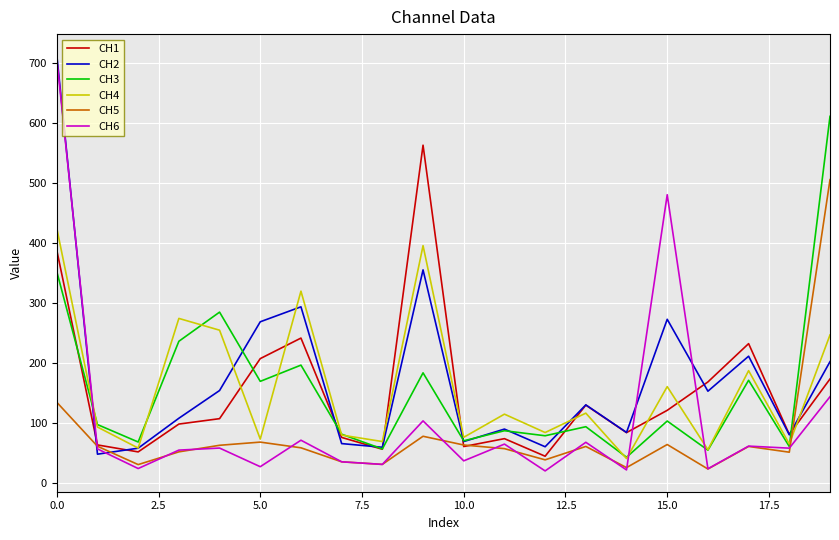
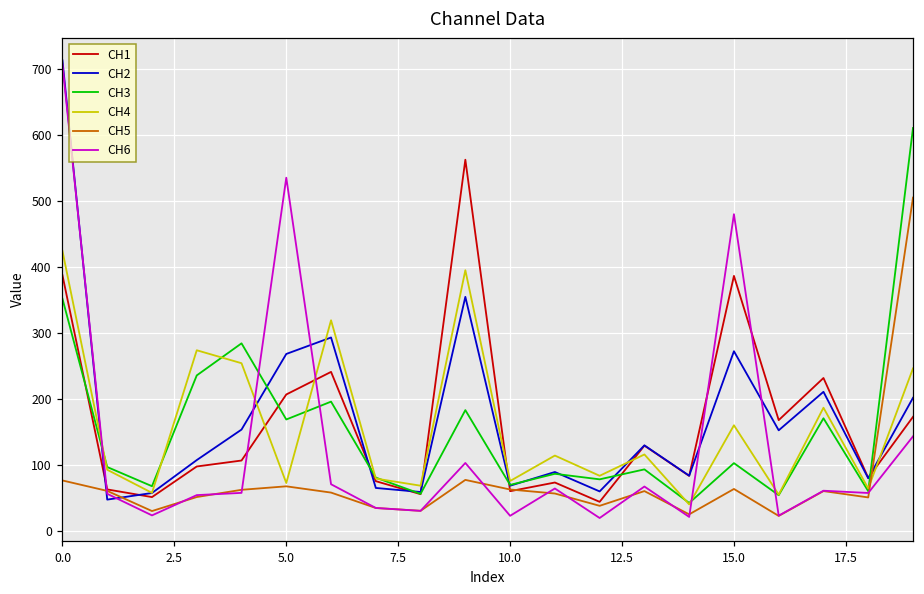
CH5, 0.0: 130 -> 80
CH6, 5.0: 30 -> 540
CH6, 10.0: 40 -> 20
CH1, 15.0: 120 -> 390
